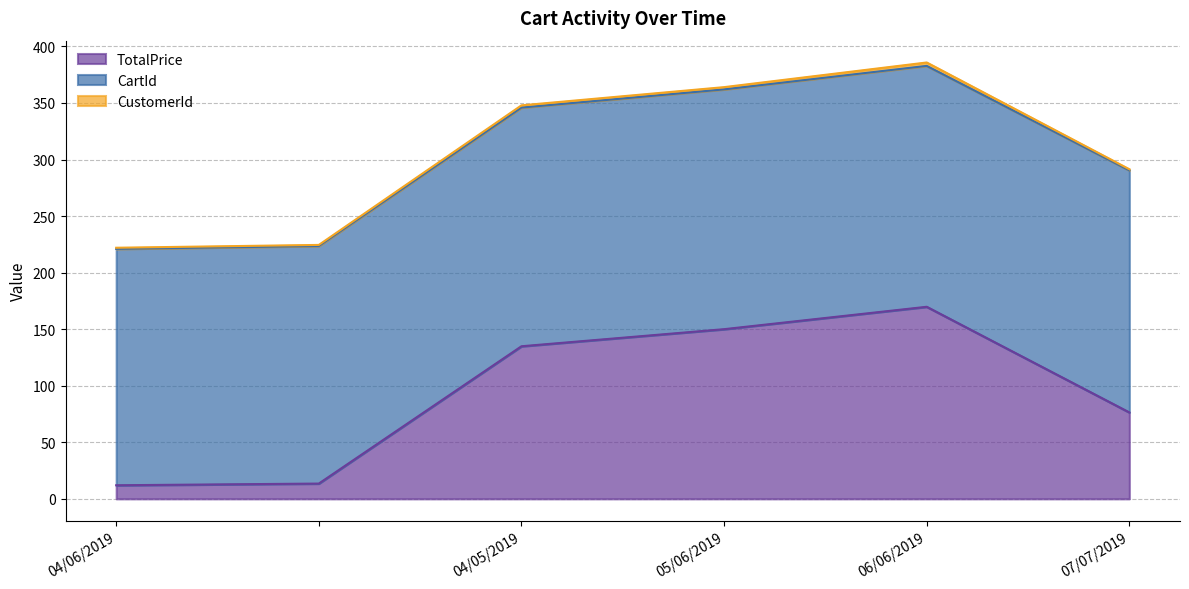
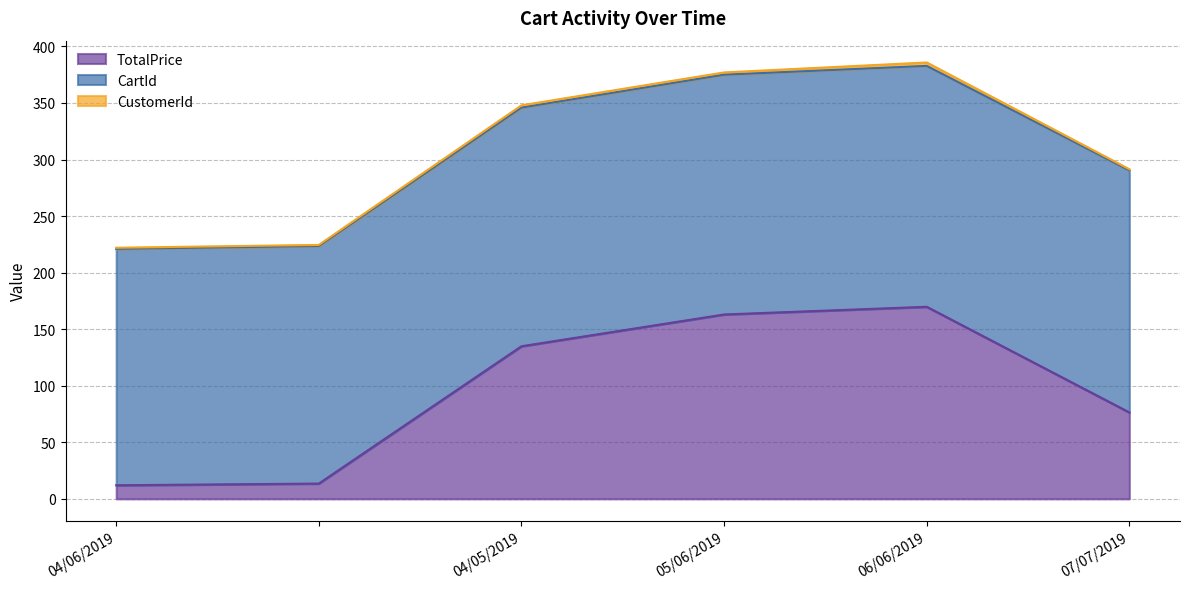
TotalPrice, 05/06/2019: 150 -> 163
